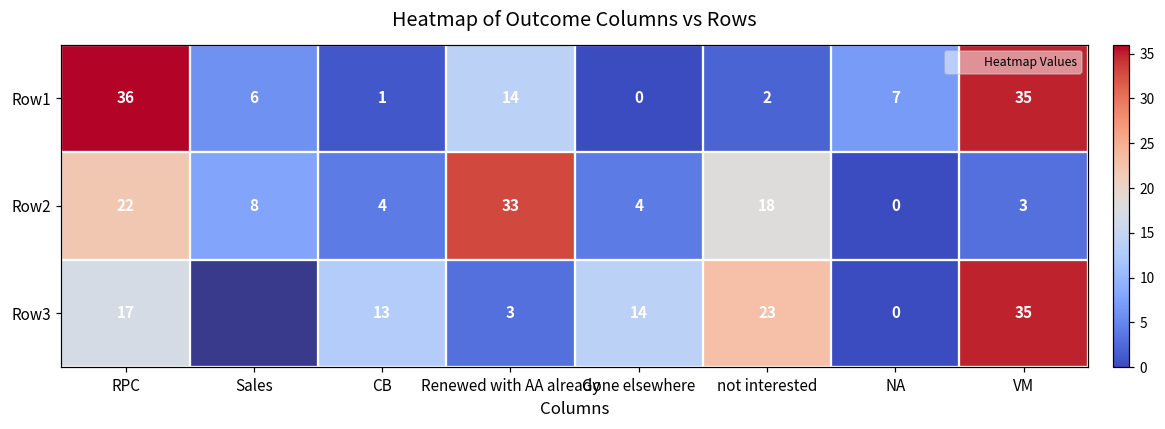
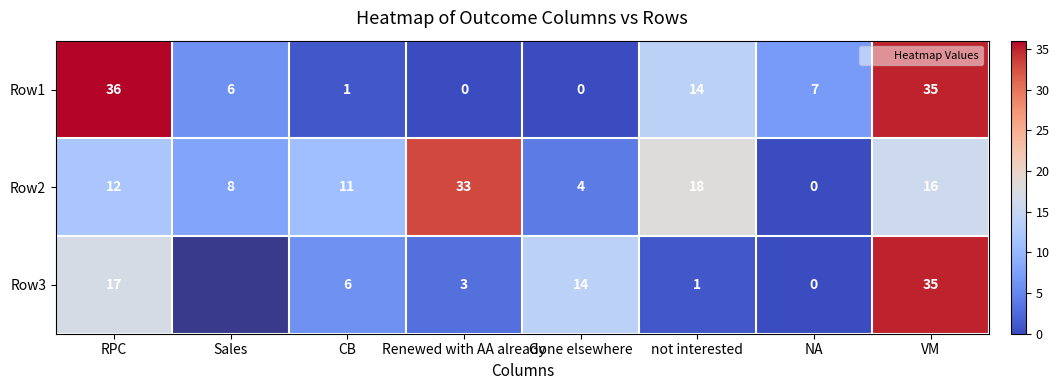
Row1, Renewed with AA already: 14 -> 0
Row1, not interested: 2 -> 14
Row2, RPC: 22 -> 12
Row2, CB: 4 -> 11
Row2, VM: 3 -> 16
Row3, CB: 13 -> 6
Row3, not interested: 23 -> 1
